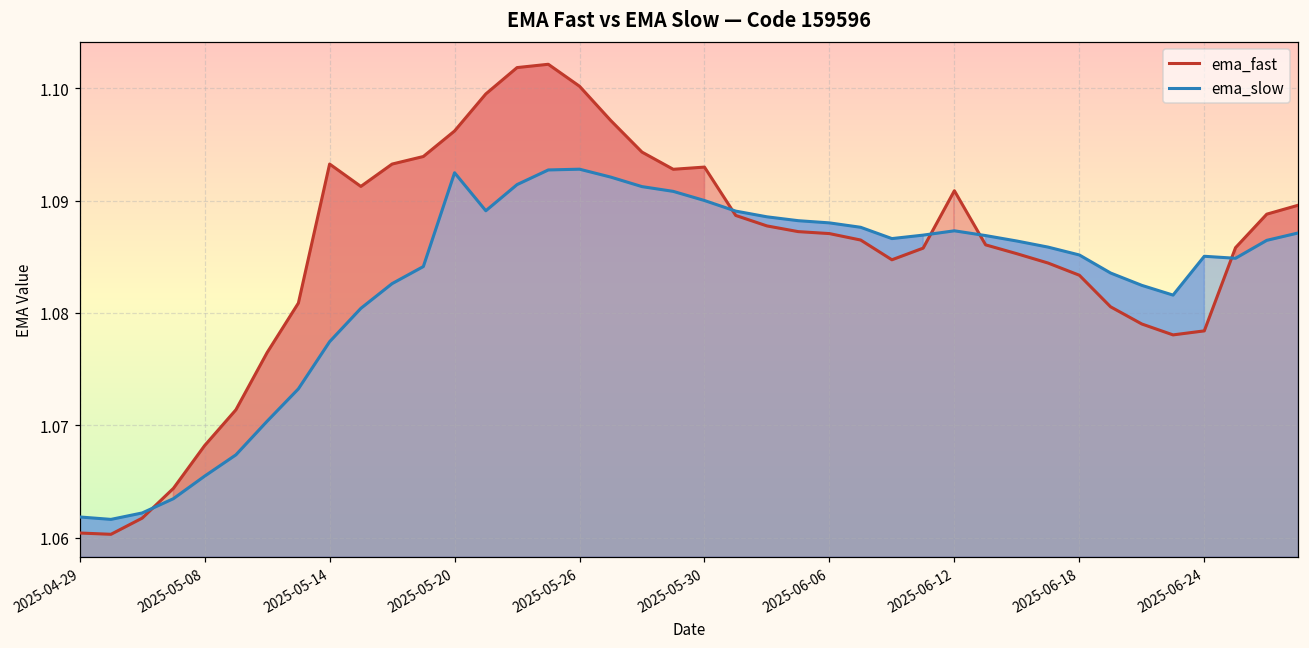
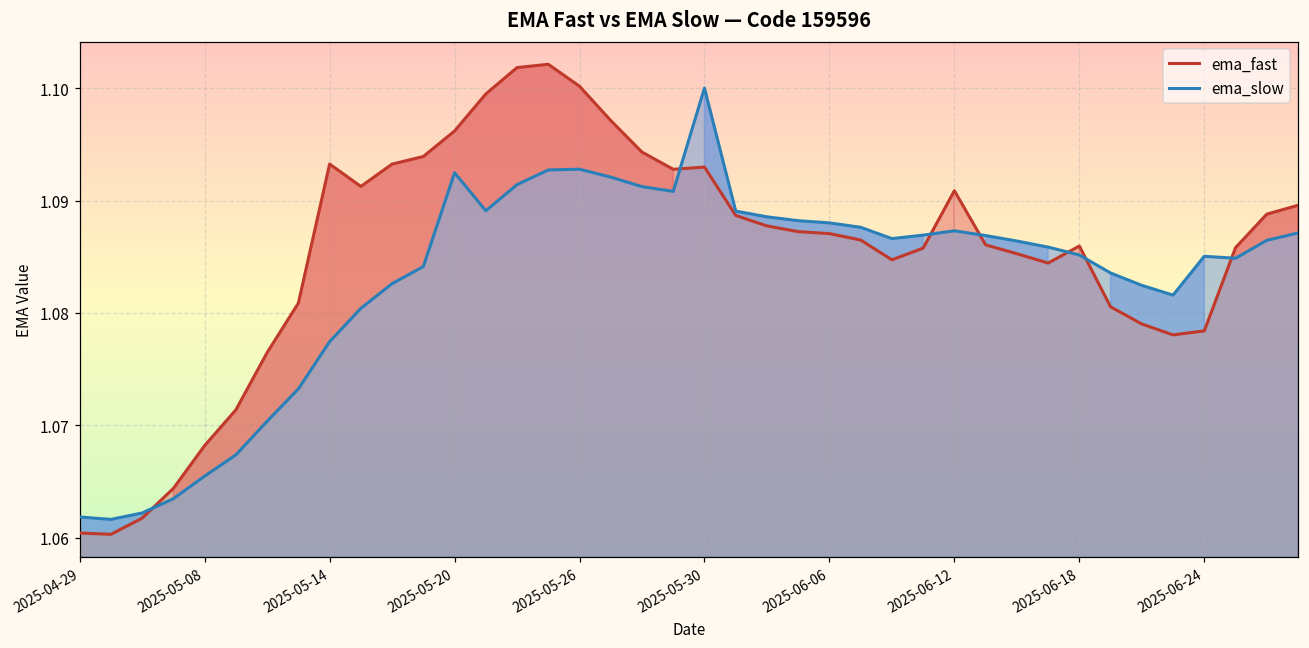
ema_slow, 2025-05-30: 1.09 -> 1.10
ema_fast, 2025-06-18: 1.0834 -> 1.0860
